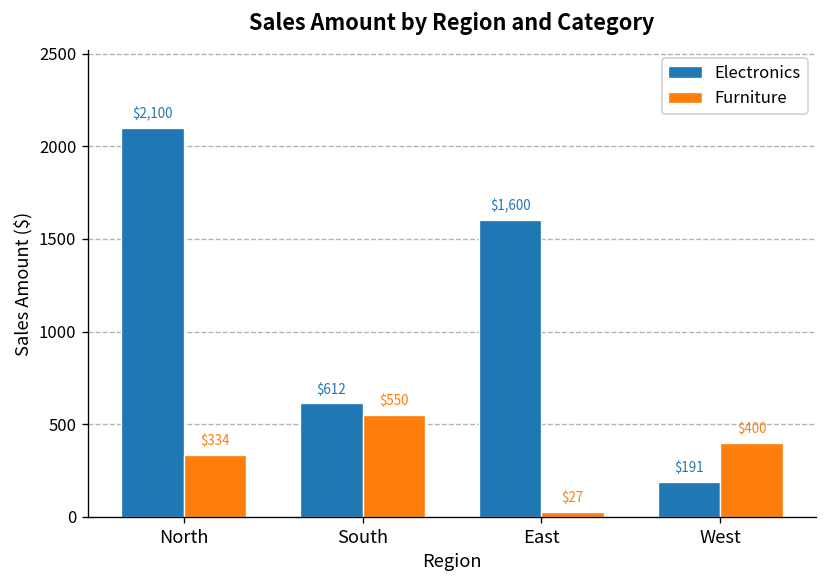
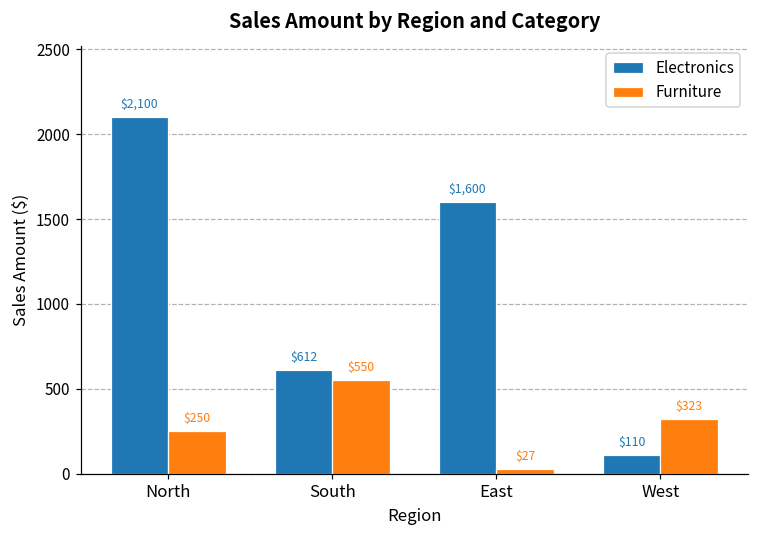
Furniture, North: $334 -> $250
Electronics, West: $191 -> $110
Furniture, West: $400 -> $323
